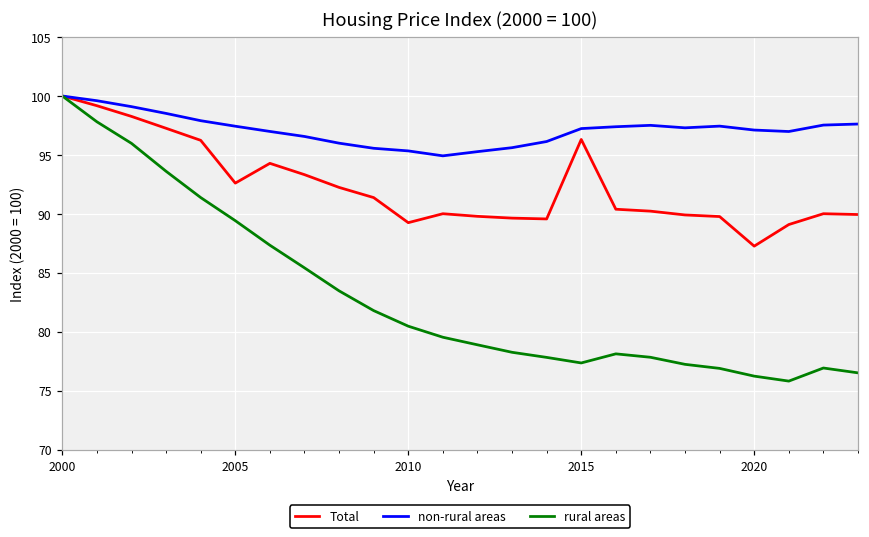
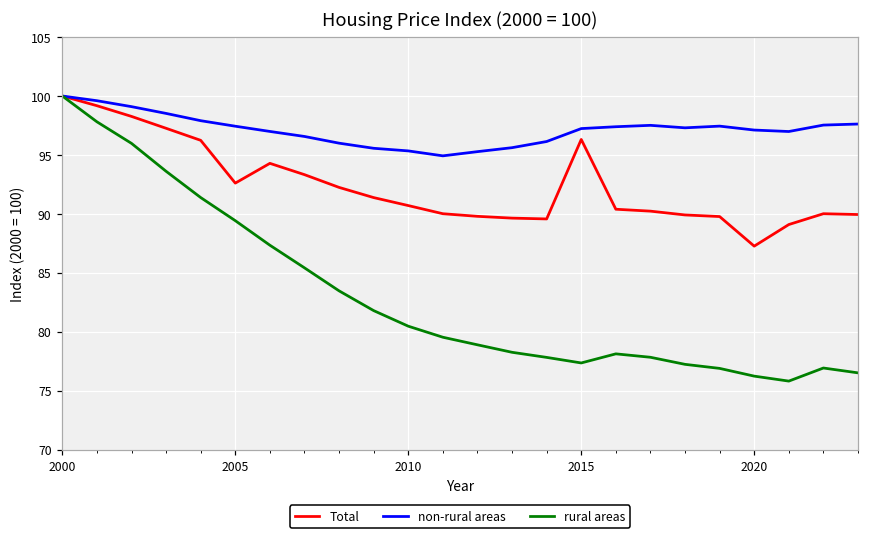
Total, 2010: 89.3 -> 90.7
